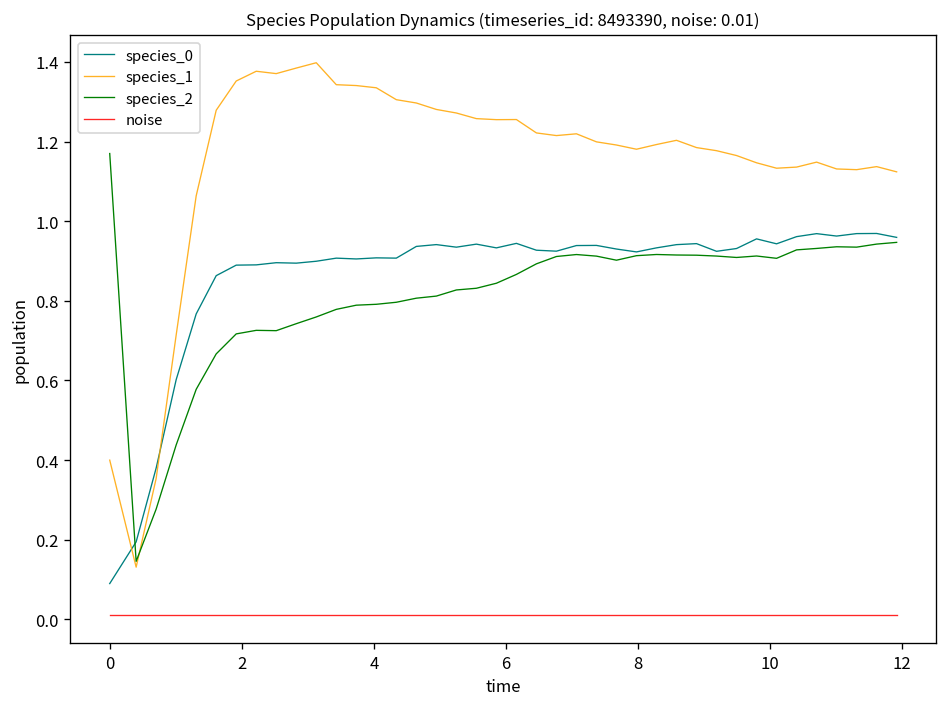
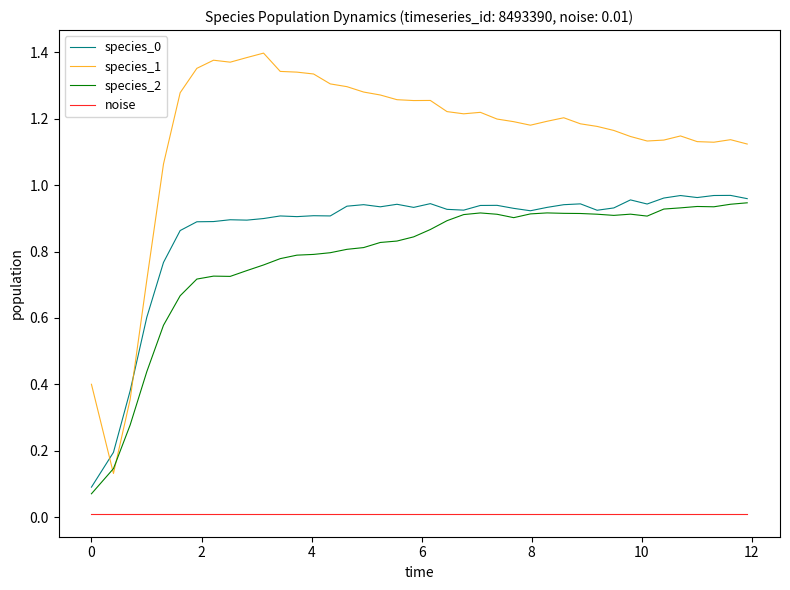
species_2, 0: 1.17 -> 0.07
